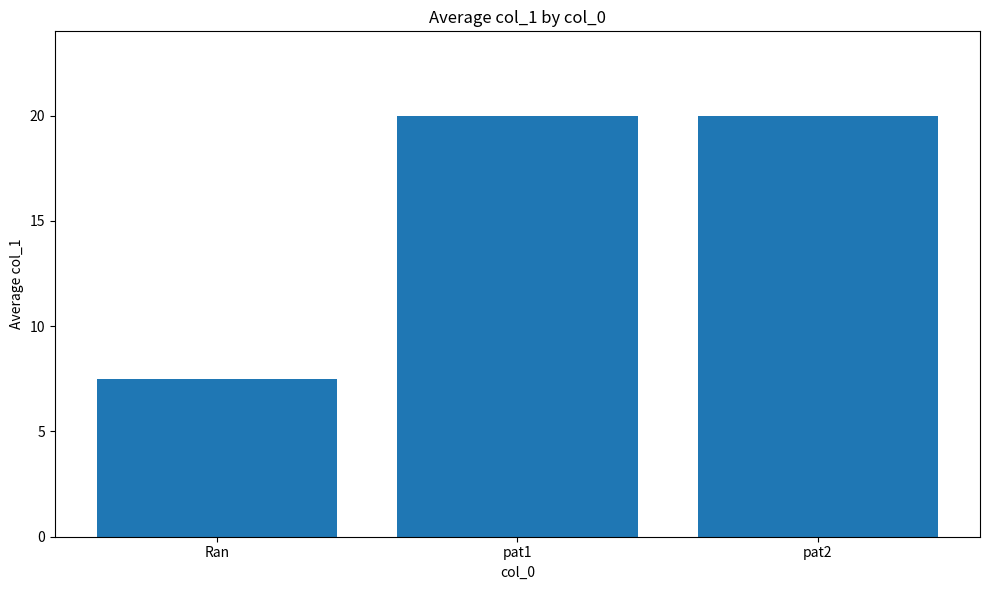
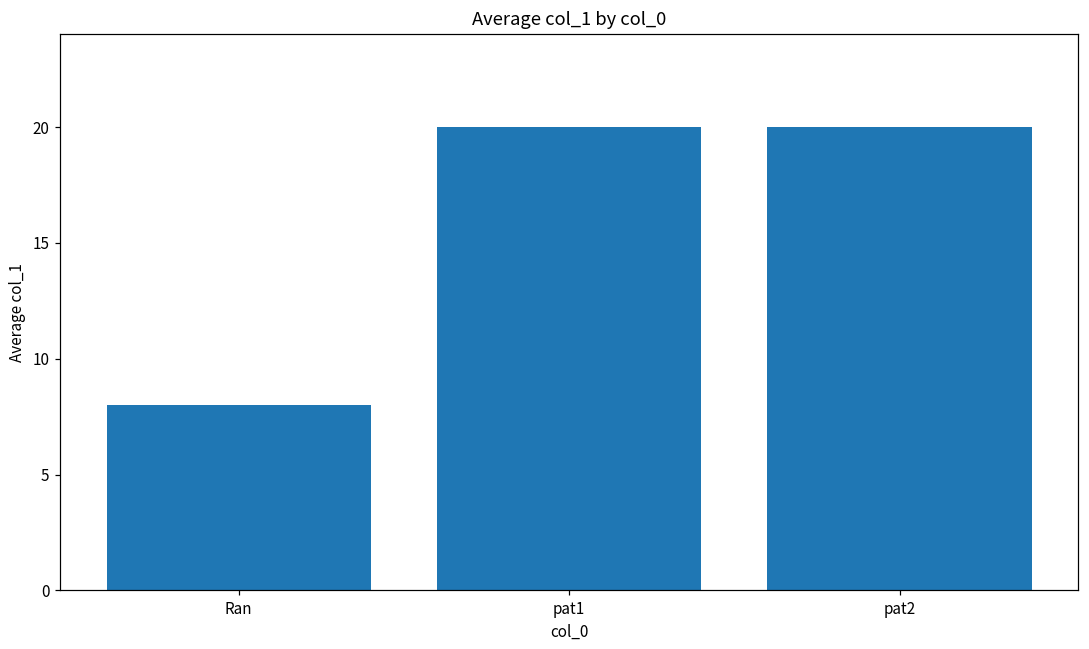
Ran: 7.5 -> 8.0
